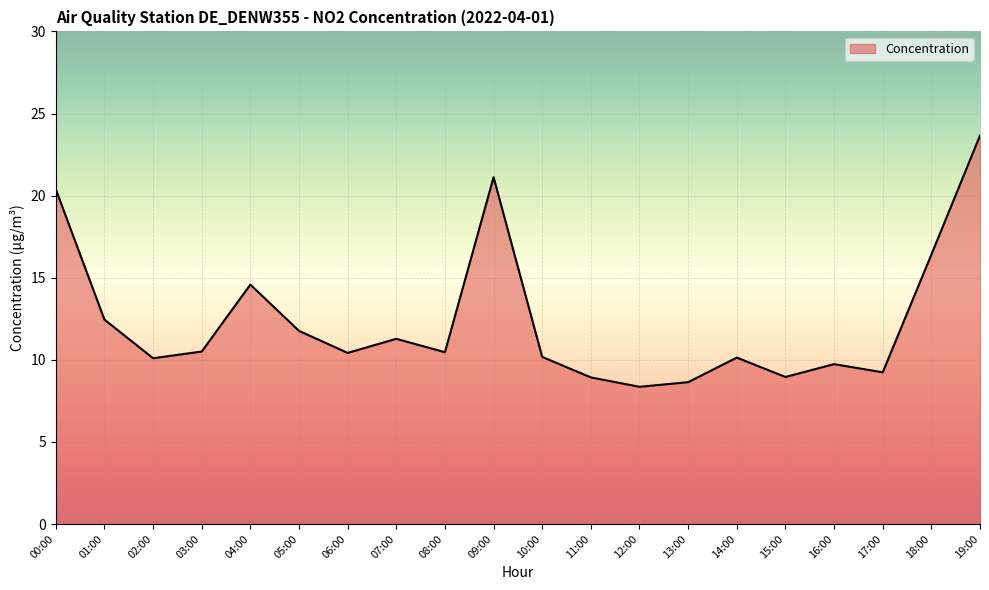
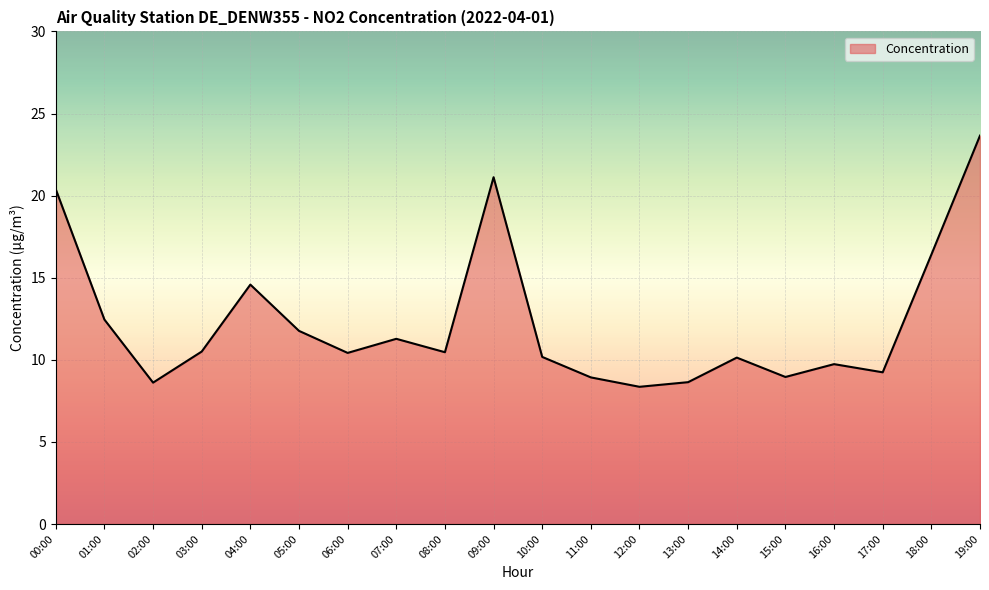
02:00: 10.1 -> 8.6
